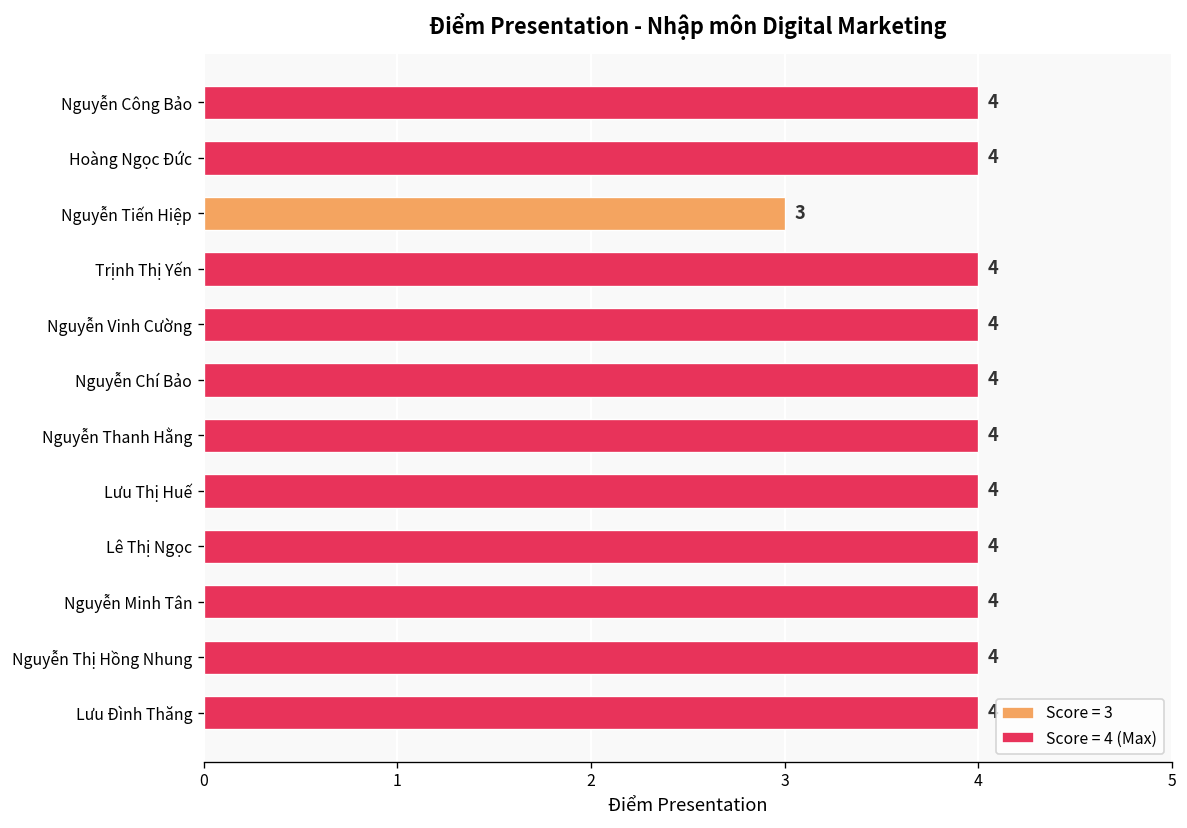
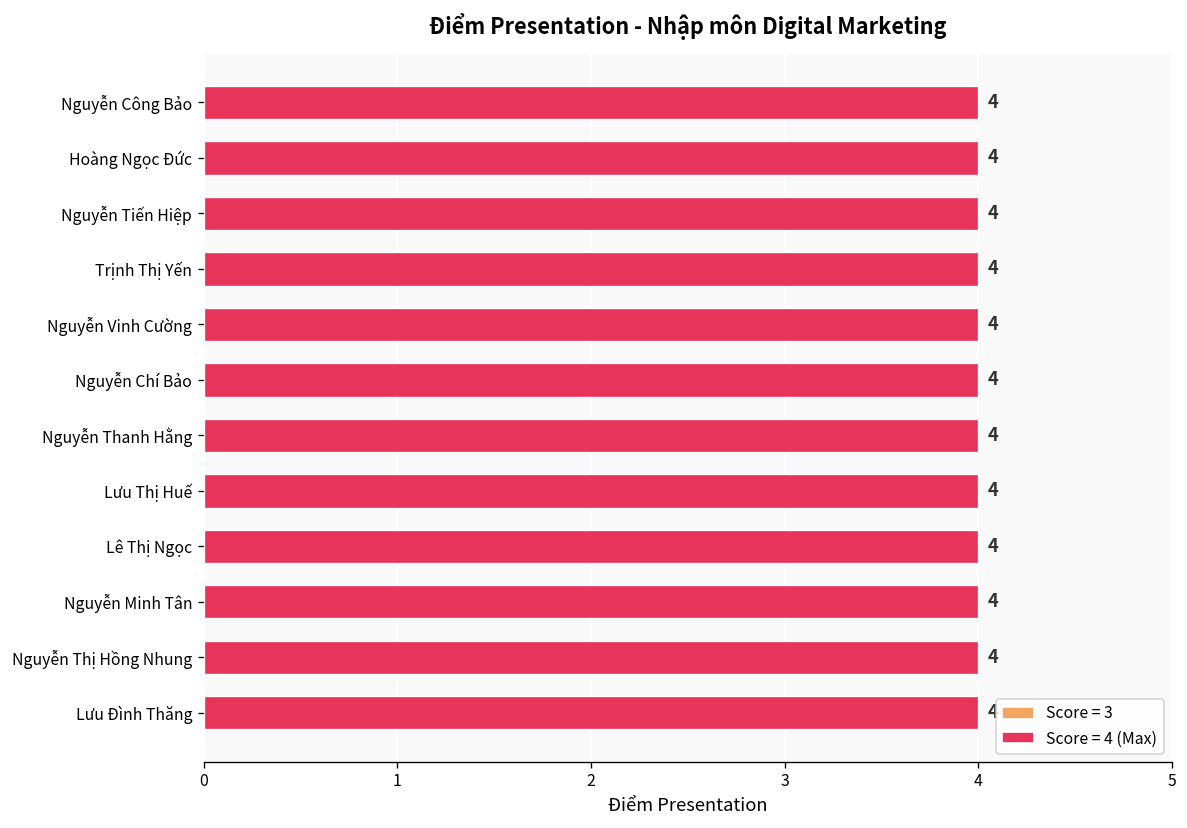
Nguyễn Tiến Hiệp: 3 -> 4
